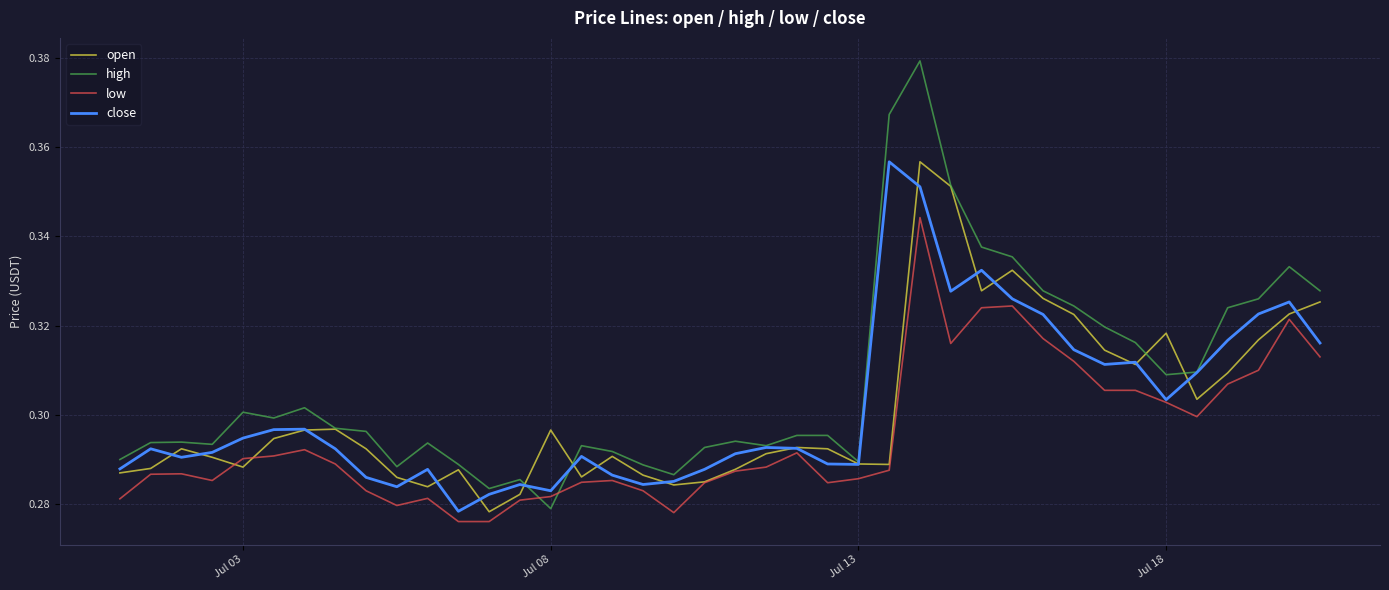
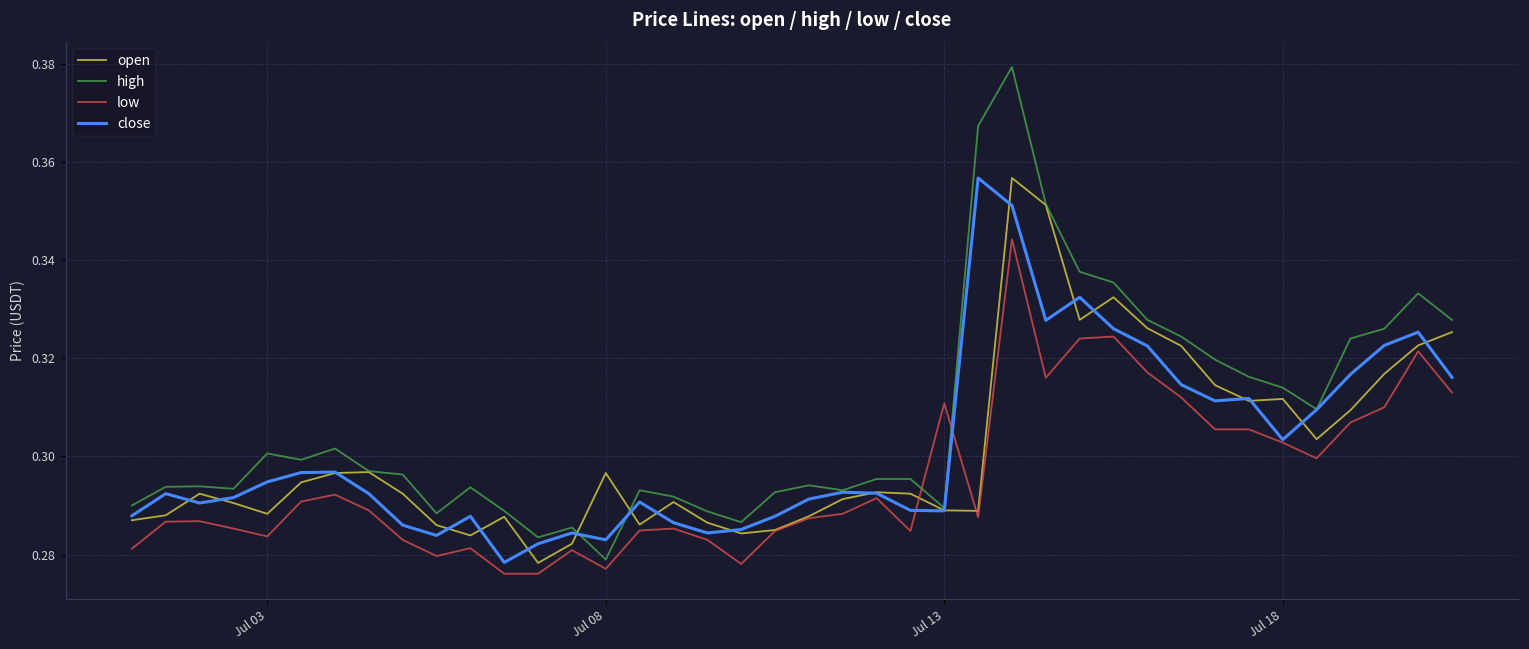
low, Jul 03: 0.290 -> 0.284
low, Jul 08: 0.282 -> 0.277
low, Jul 13: 0.286 -> 0.311
open, Jul 18: 0.318 -> 0.312
high, Jul 18: 0.309 -> 0.314
